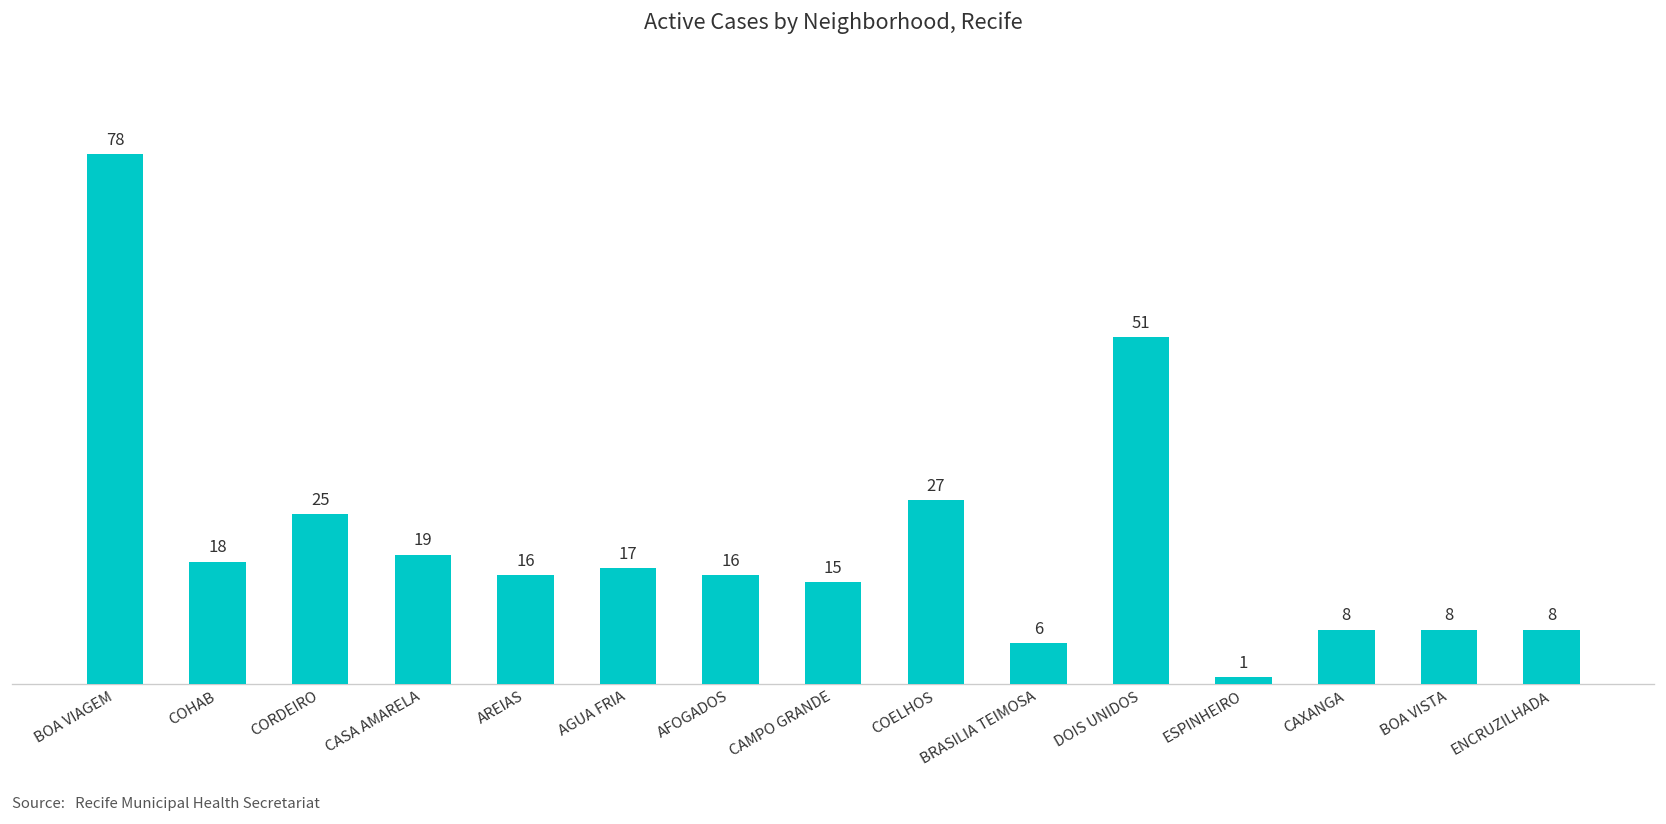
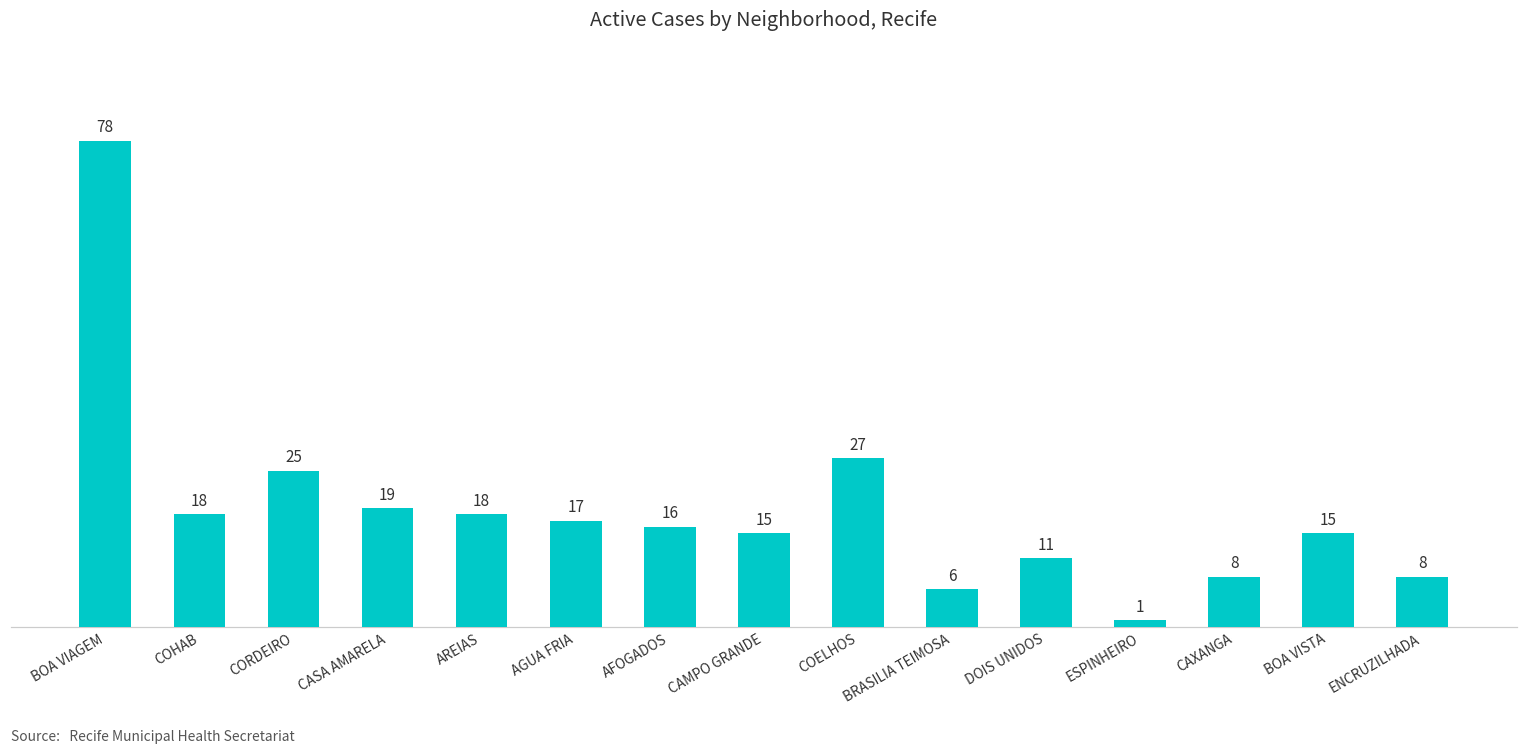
AREIAS: 16 -> 18
DOIS UNIDOS: 51 -> 11
BOA VISTA: 8 -> 15
